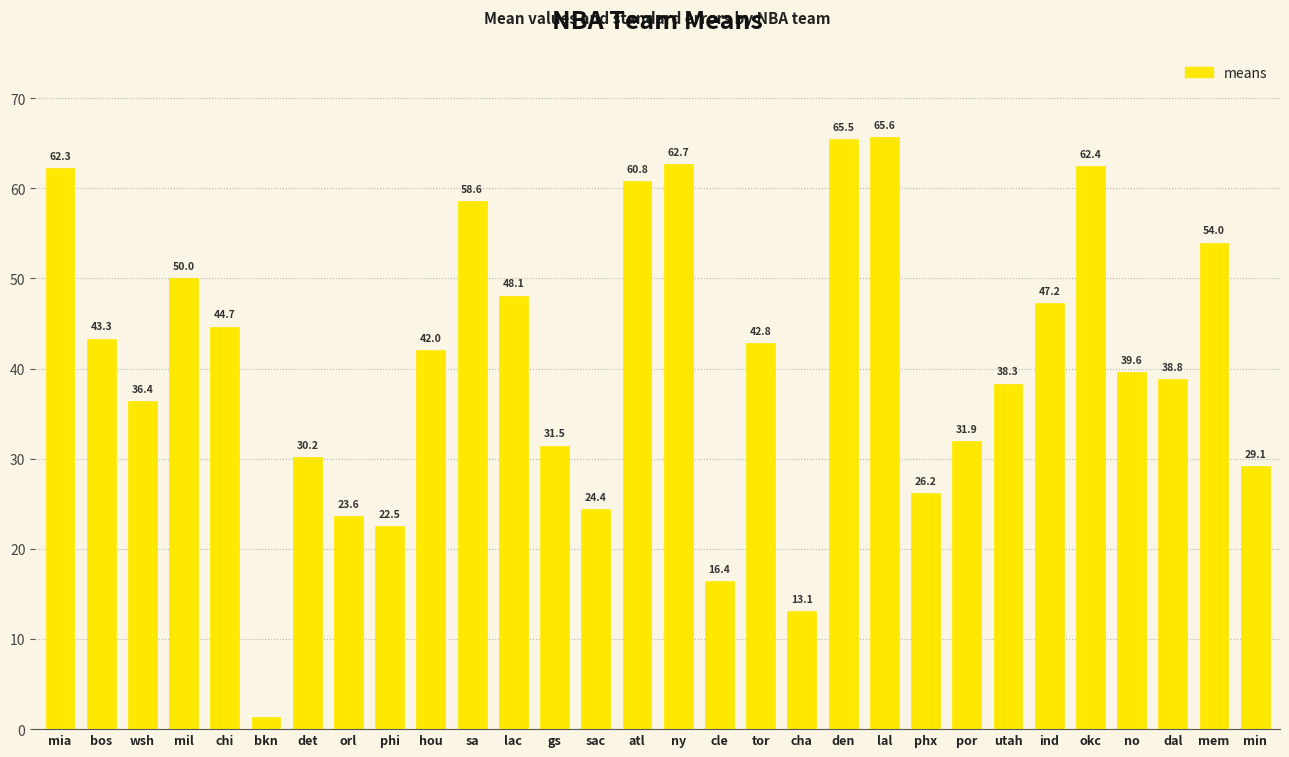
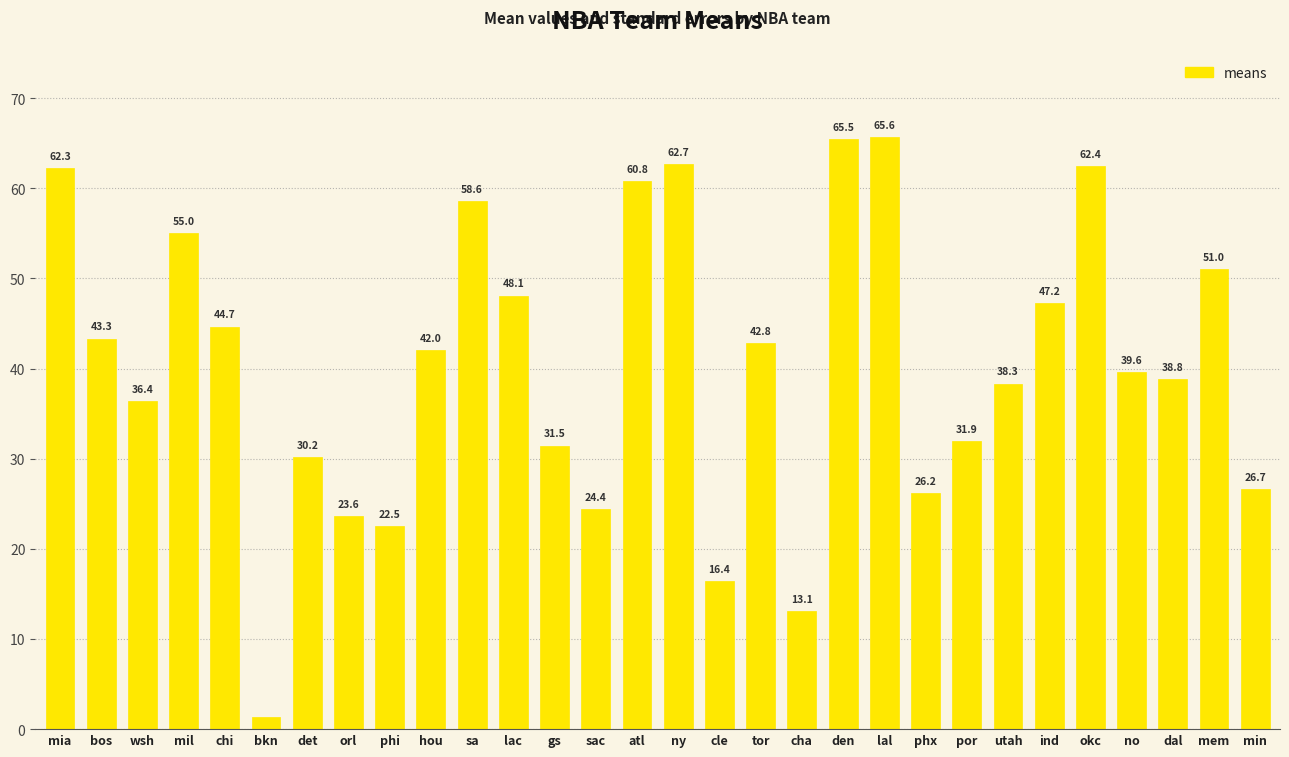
mil: 50.0 -> 55.0
mem: 54.0 -> 51.0
min: 29.1 -> 26.7
